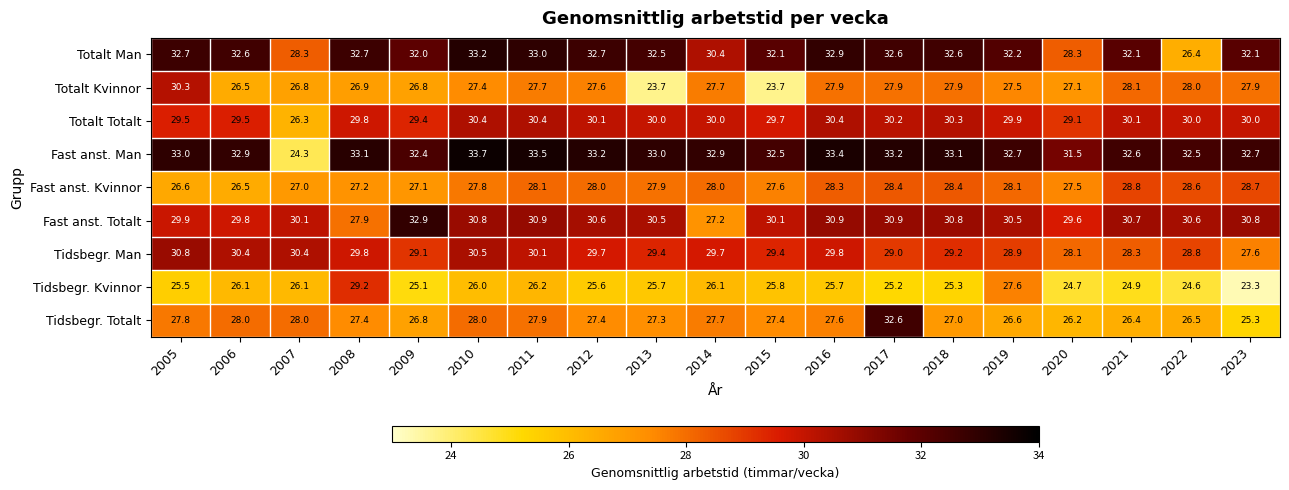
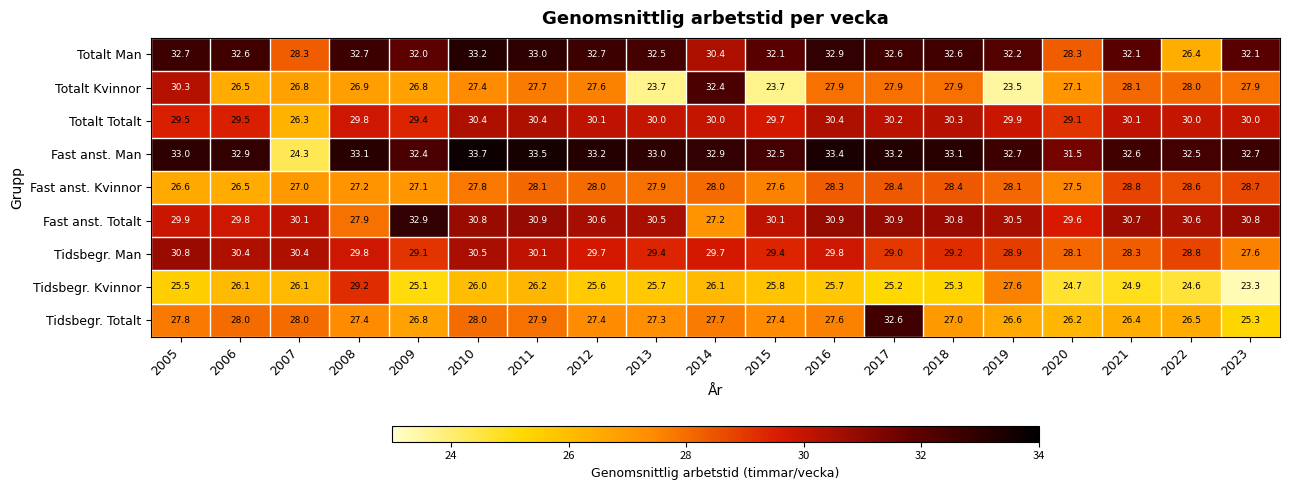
Totalt Kvinnor, 2014: 27.7 -> 32.4
Totalt Kvinnor, 2019: 27.5 -> 23.5
